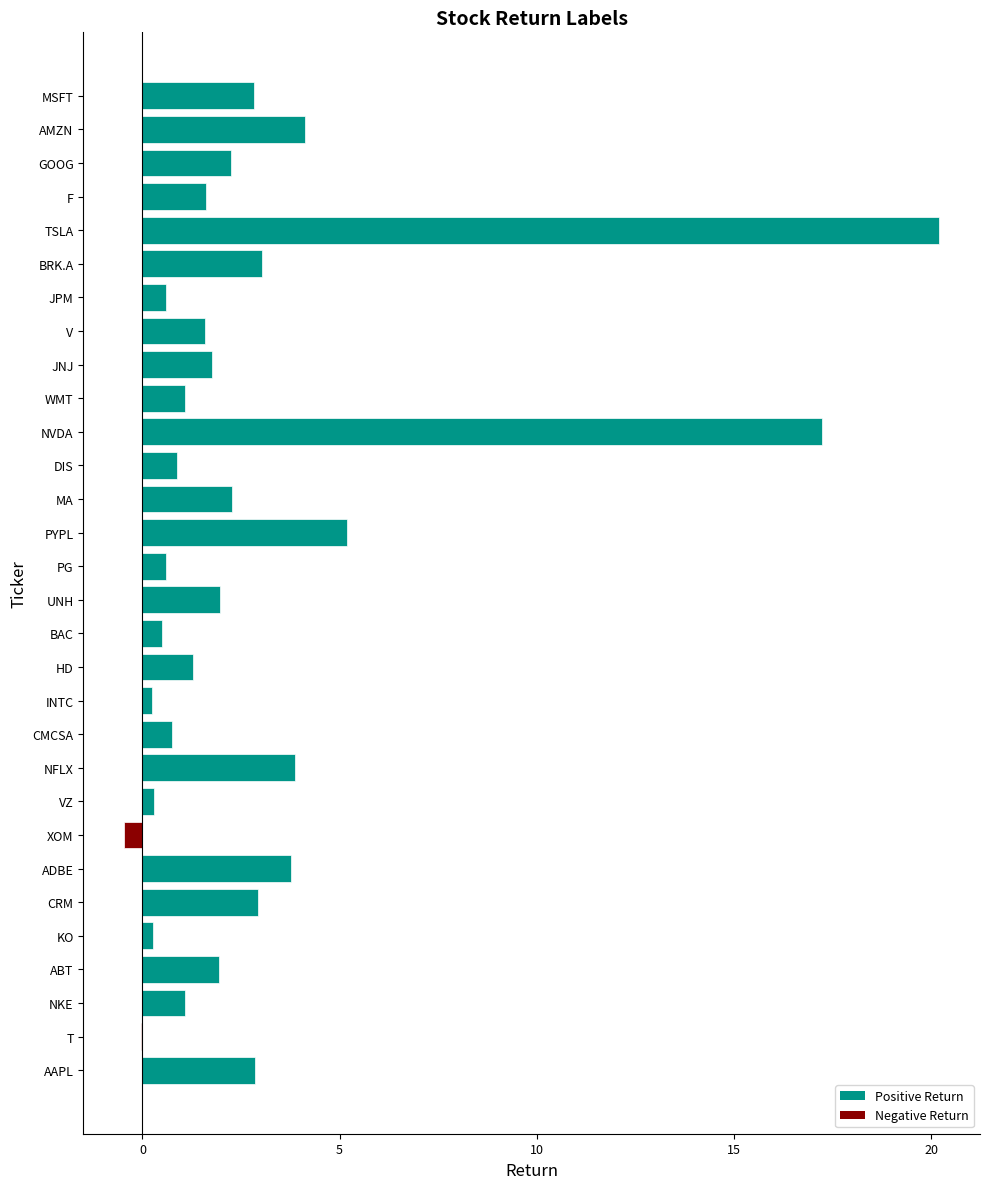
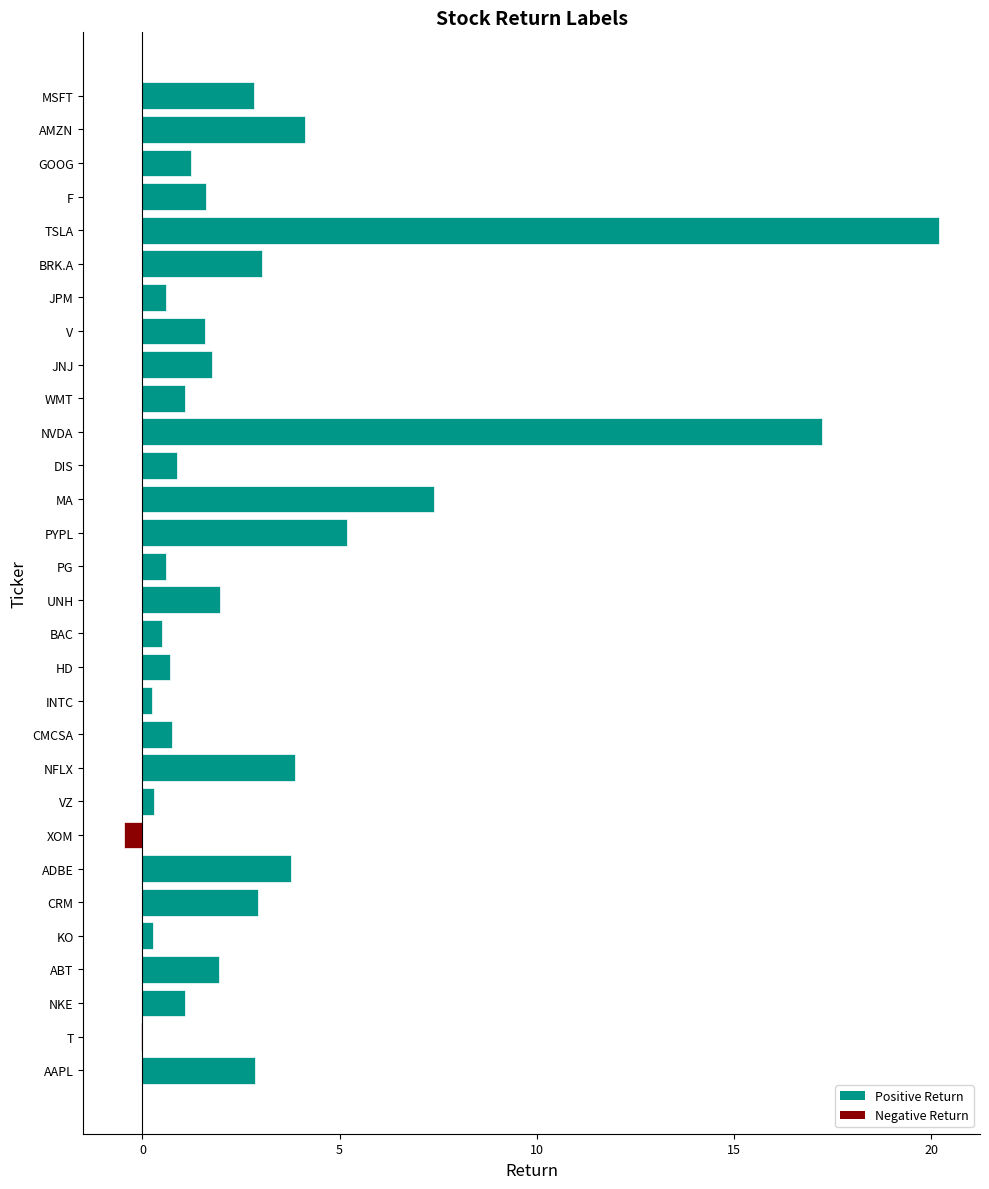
GOOG: 2.2 -> 1.2
MA: 2.3 -> 7.4
HD: 1.3 -> 0.7
